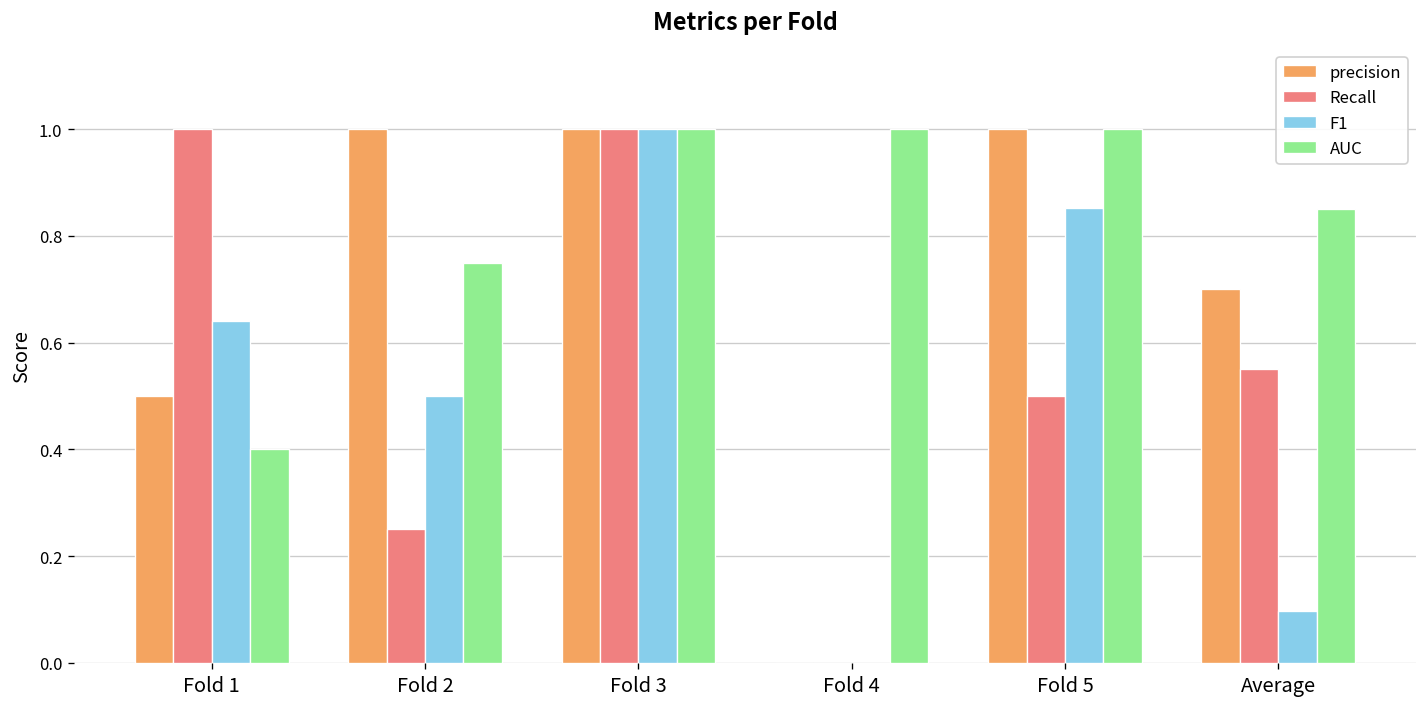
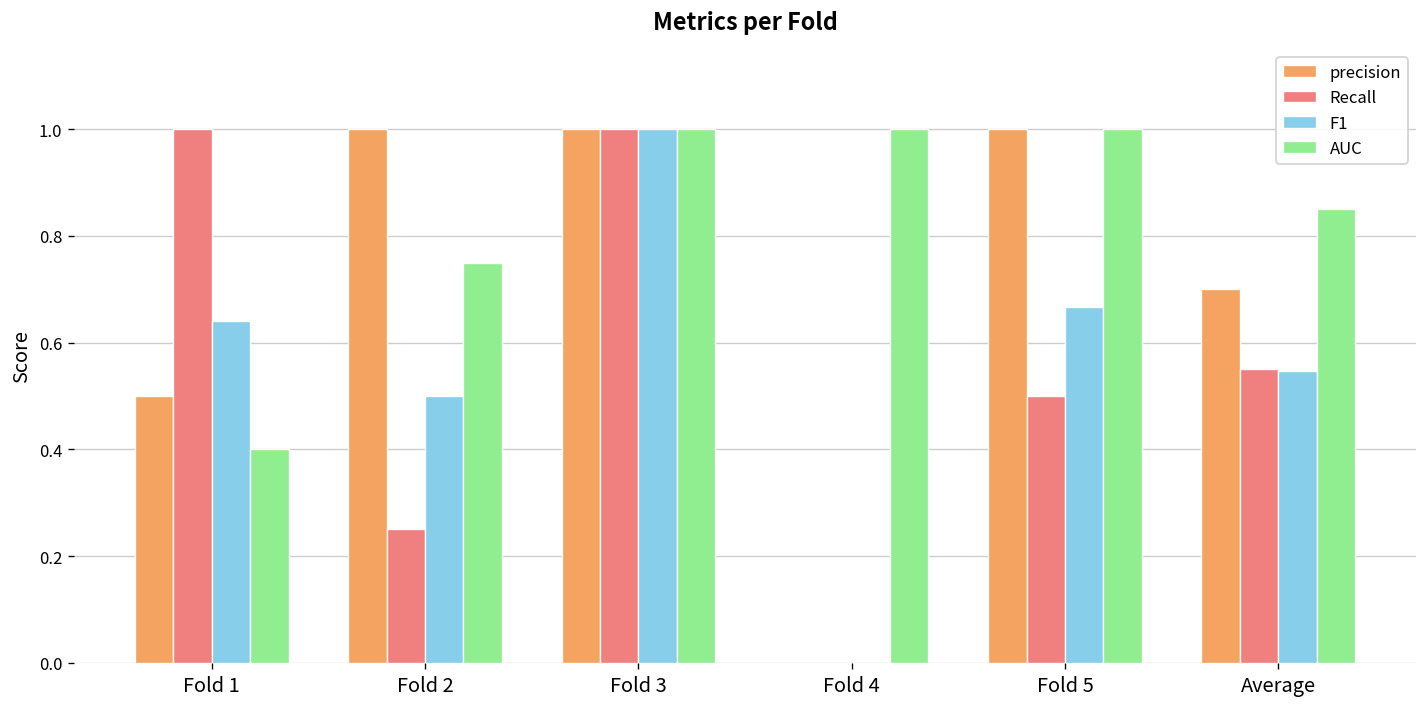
F1, Fold 5: 0.85 -> 0.67
F1, Average: 0.10 -> 0.55
